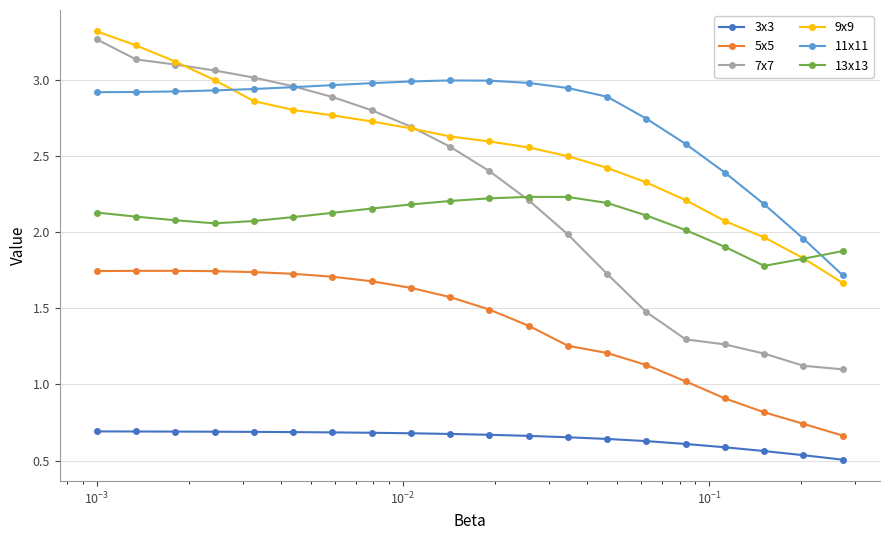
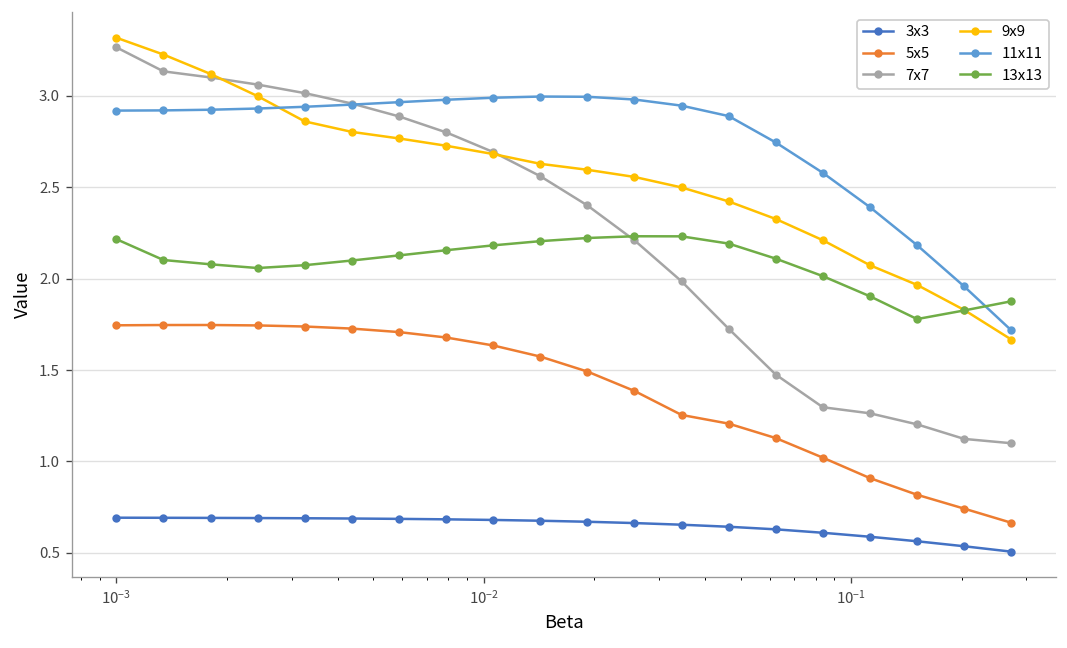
13x13, 10^-3: 2.13 -> 2.22
